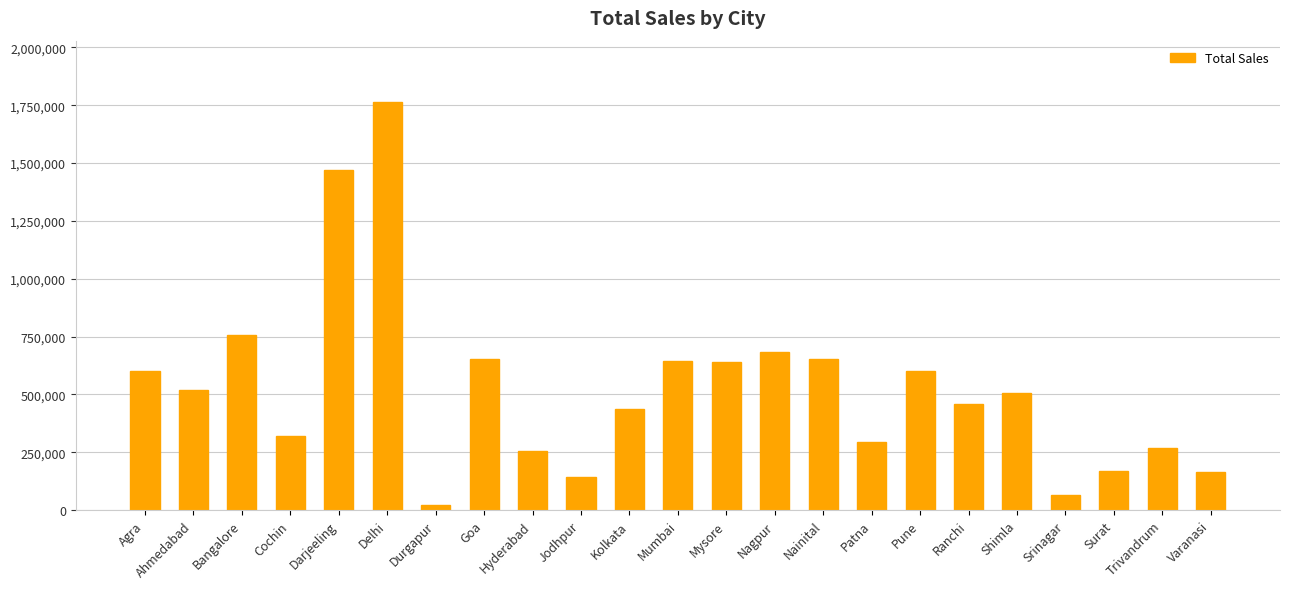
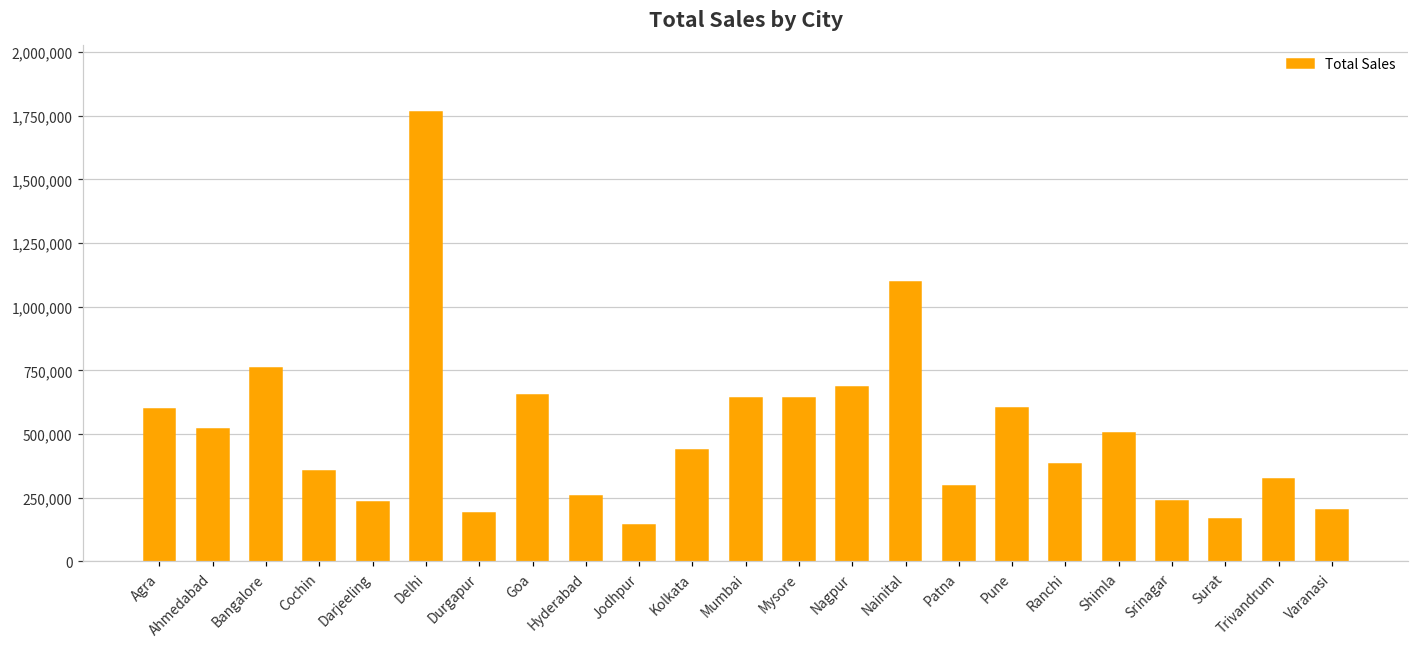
Cochin: 320,000 -> 360,000
Darjeeling: 1,470,000 -> 230,000
Durgapur: 20,000 -> 190,000
Nainital: 660,000 -> 1,100,000
Ranchi: 460,000 -> 380,000
Srinagar: 60,000 -> 230,000
Trivandrum: 270,000 -> 320,000
Varanasi: 170,000 -> 200,000
